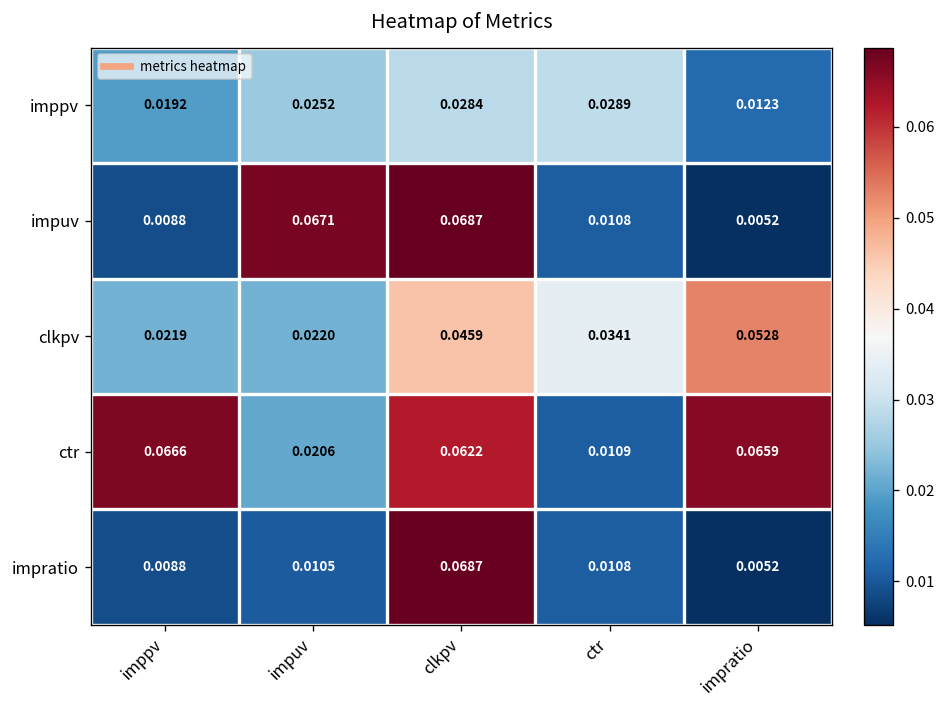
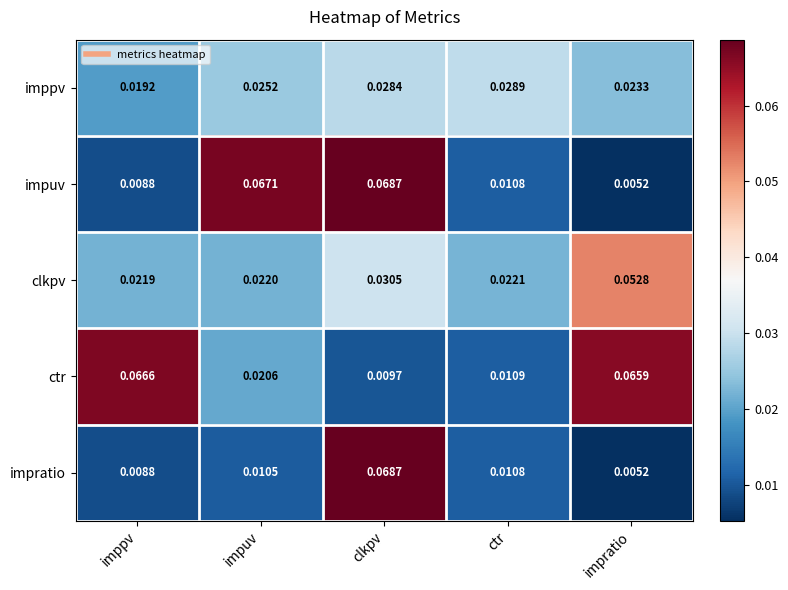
imppv, impratio: 0.0123 -> 0.0233
clkpv, clkpv: 0.0459 -> 0.0305
clkpv, ctr: 0.0341 -> 0.0221
ctr, clkpv: 0.0622 -> 0.0097
